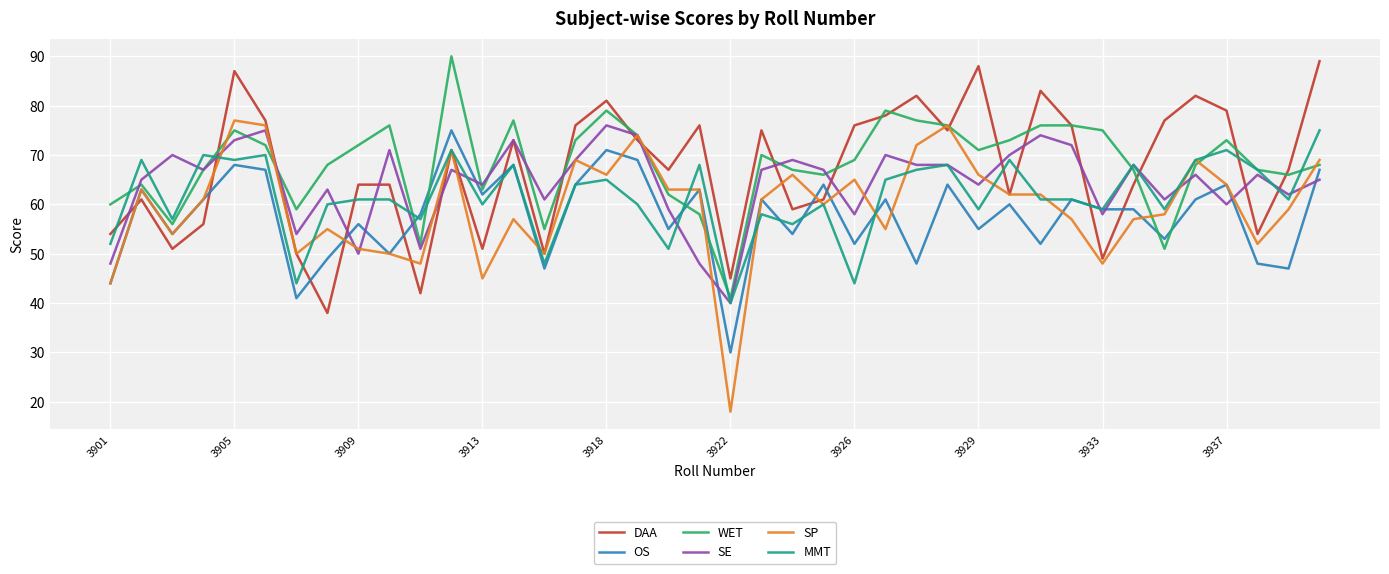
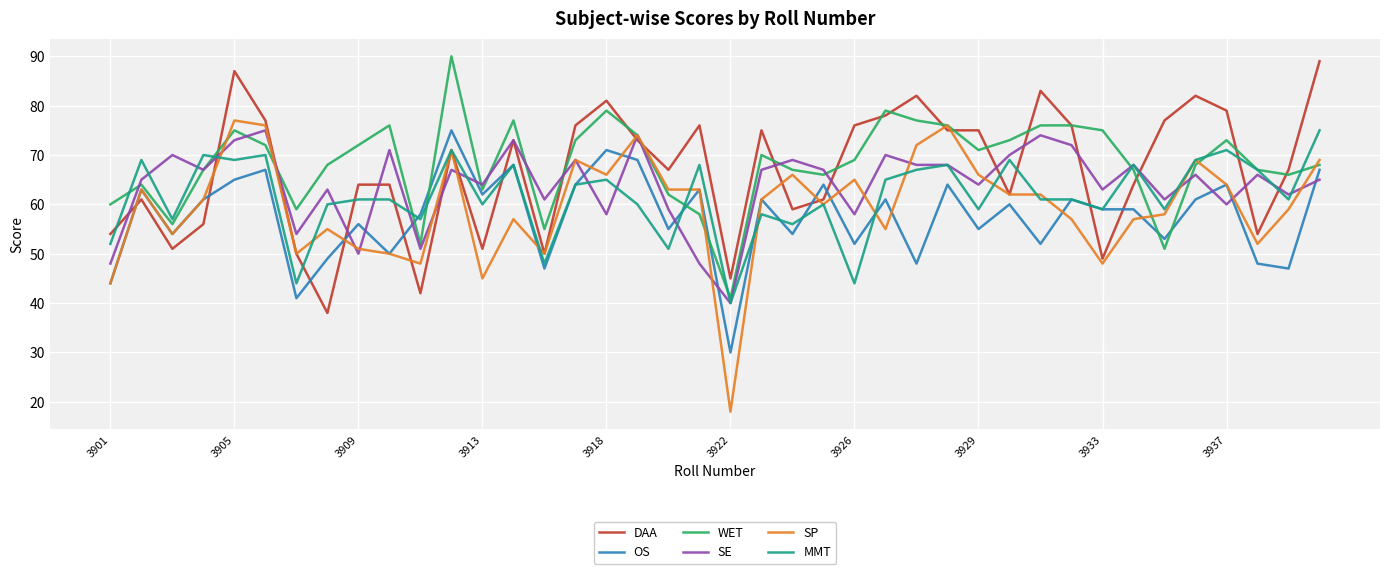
OS, 3905: 68 -> 65
SE, 3918: 76 -> 58
DAA, 3929: 88 -> 75
SE, 3933: 58 -> 63
